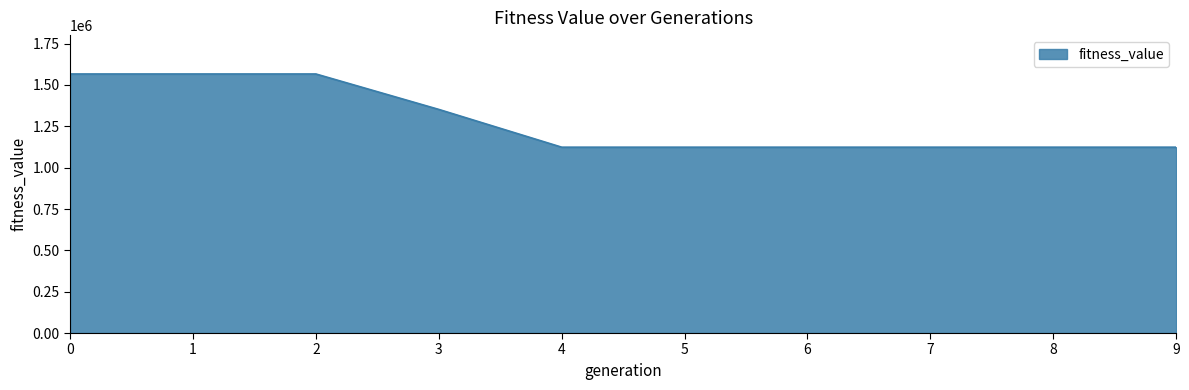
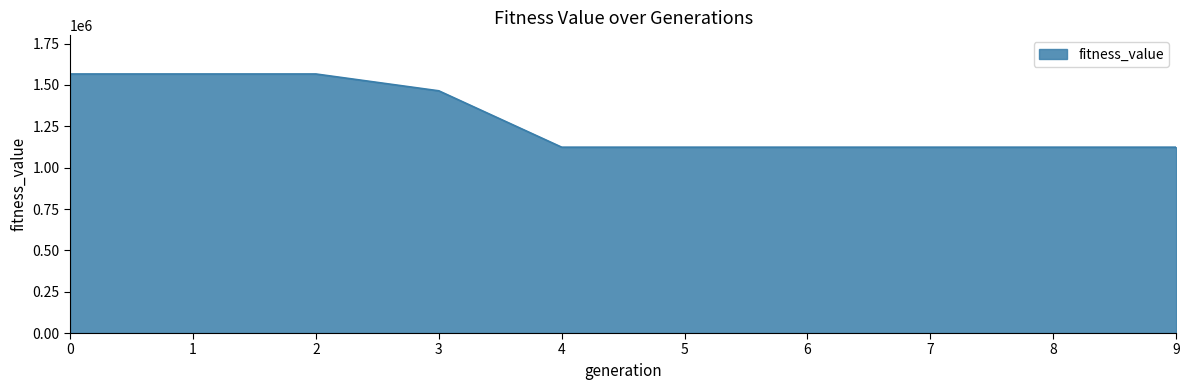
3: 1350000 -> 1460000
